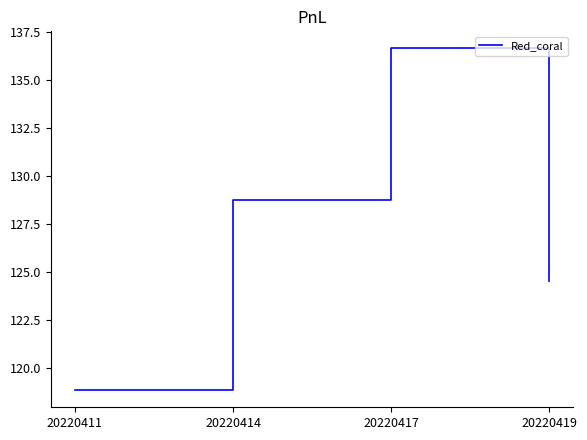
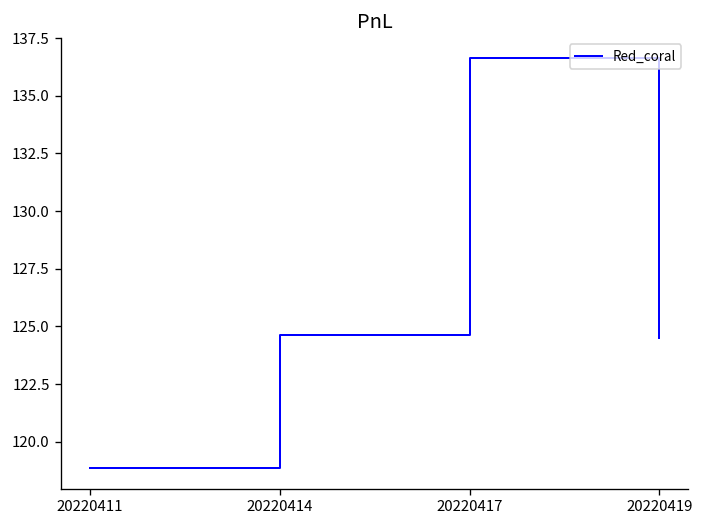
20220414: 128.8 -> 124.6
